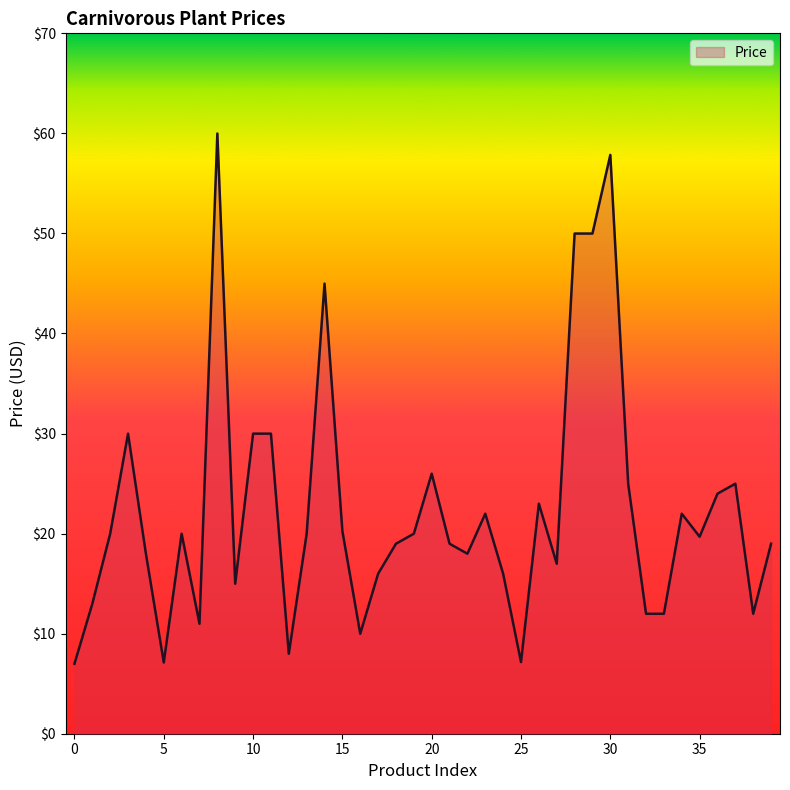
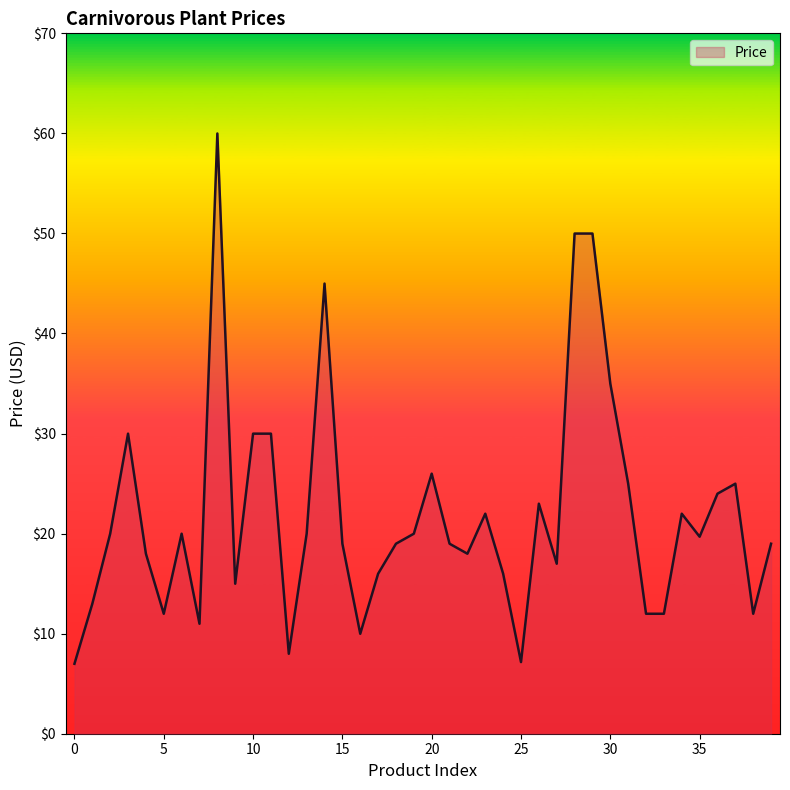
5: $7.1 -> $12.0
15: $20.3 -> $19.0
30: $57.9 -> $35.0
